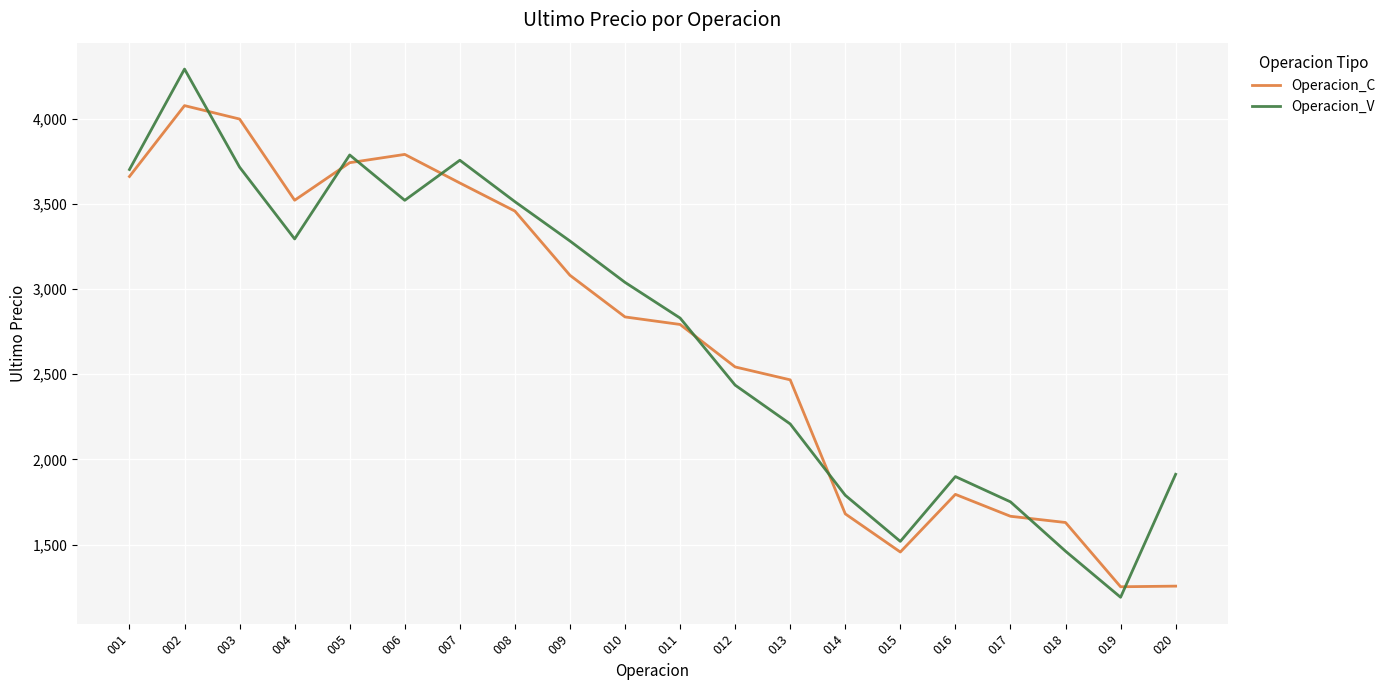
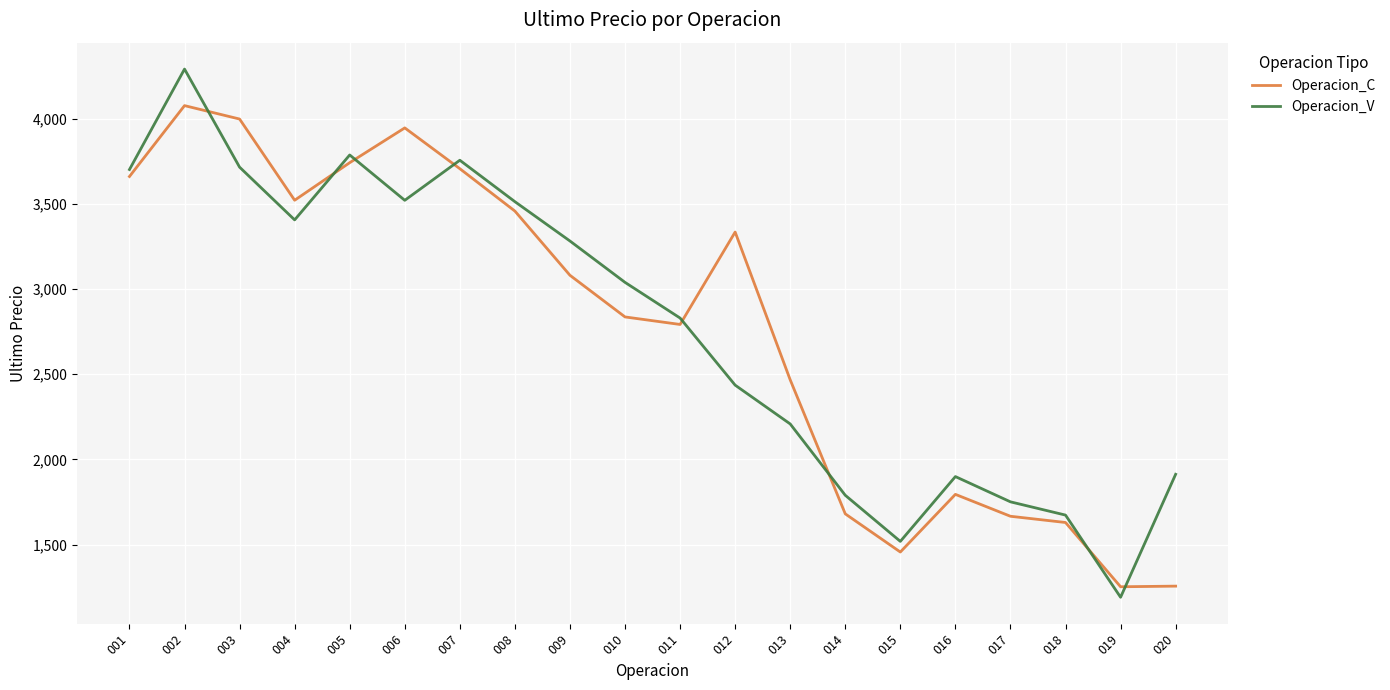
Operacion_V, 004: 3,290 -> 3,410
Operacion_C, 006: 3,790 -> 3,950
Operacion_C, 007: 3,620 -> 3,710
Operacion_C, 012: 2,540 -> 3,330
Operacion_V, 018: 1,460 -> 1,670
